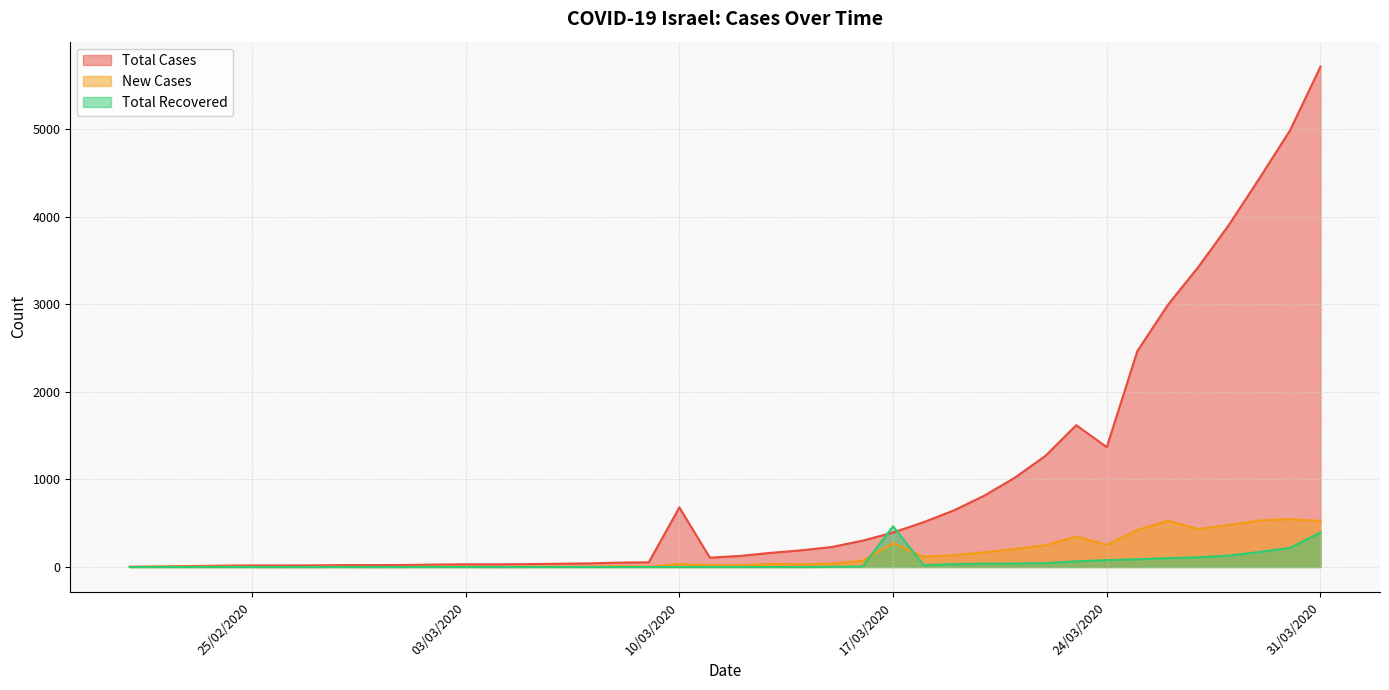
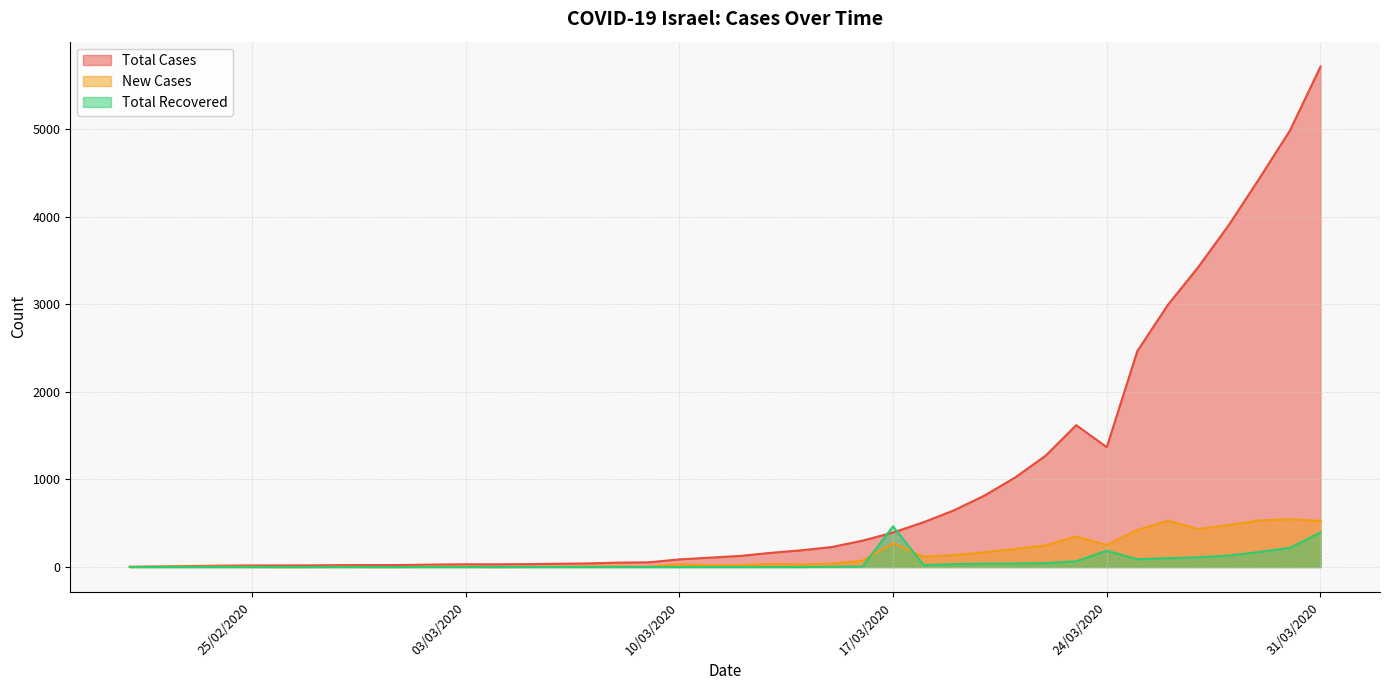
Total Cases, 10/03/2020: 700 -> 100
Total Recovered, 24/03/2020: 100 -> 200
